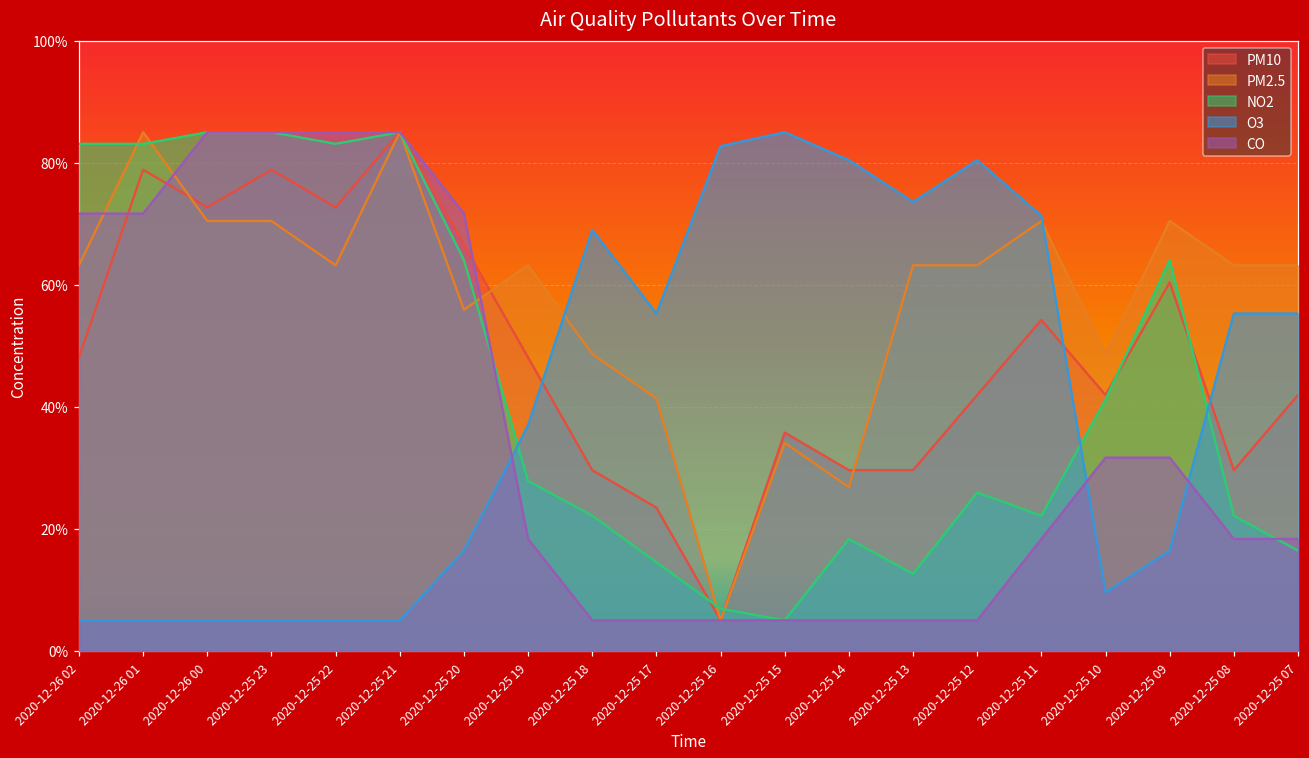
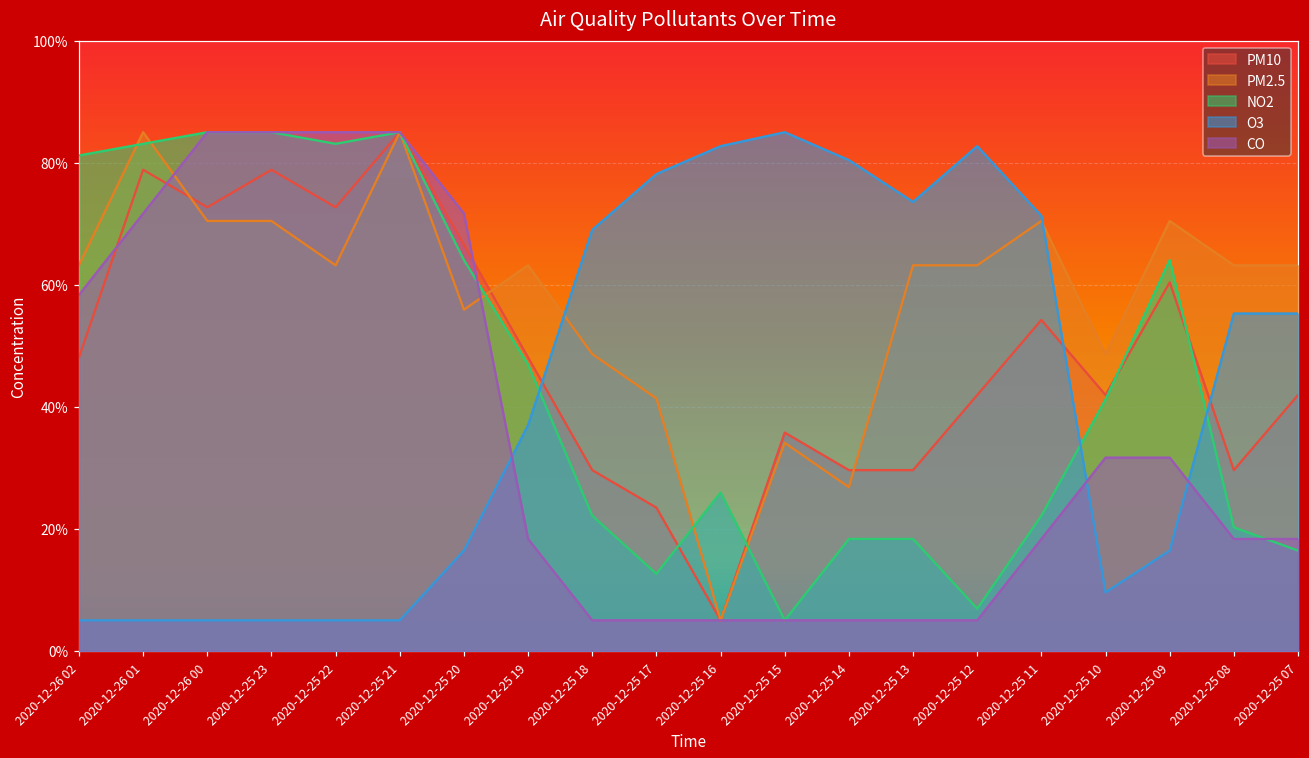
NO2, 2020-12-26 02: 83% -> 81%
CO, 2020-12-26 02: 72% -> 58%
NO2, 2020-12-25 19: 28% -> 47%
NO2, 2020-12-25 17: 15% -> 13%
O3, 2020-12-25 17: 55% -> 78%
NO2, 2020-12-25 16: 7% -> 26%
NO2, 2020-12-25 13: 13% -> 18%
NO2, 2020-12-25 12: 26% -> 7%
O3, 2020-12-25 12: 80% -> 83%
NO2, 2020-12-25 08: 22% -> 20%
